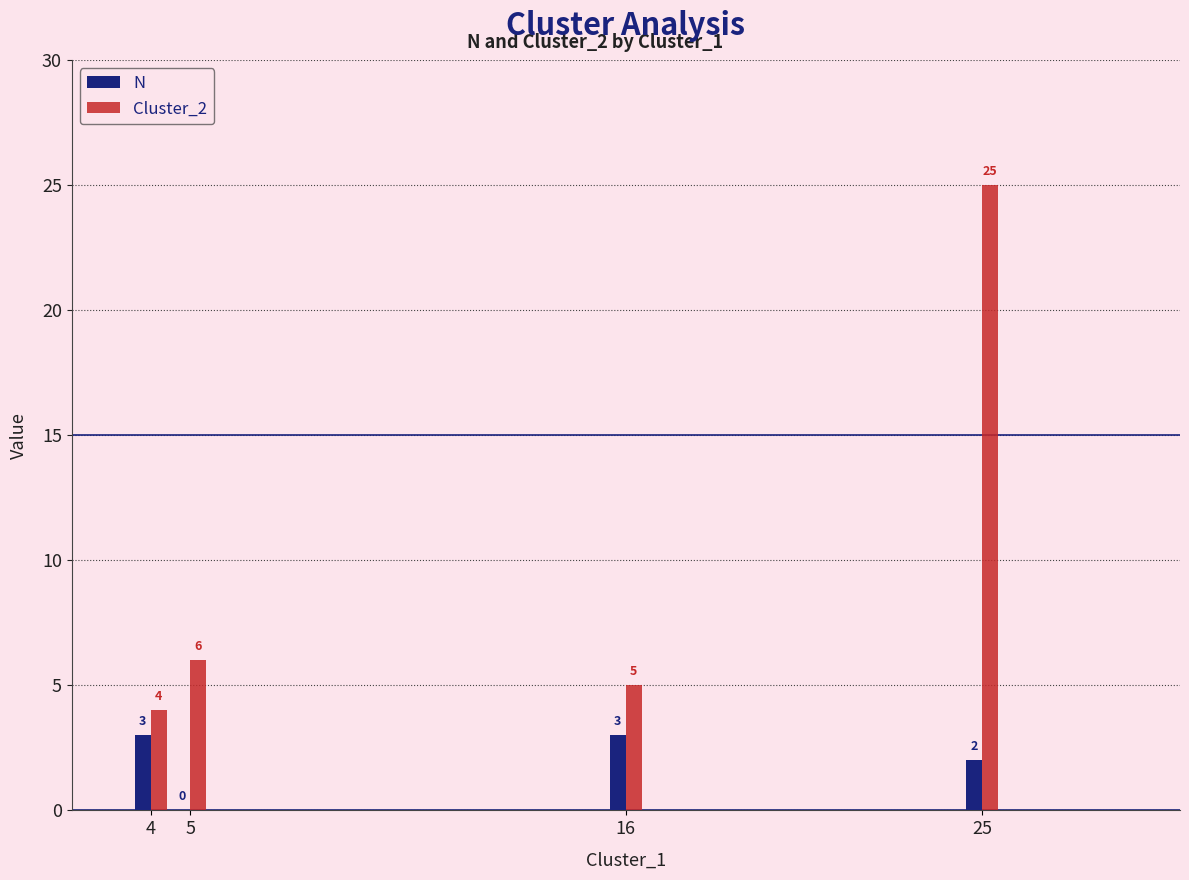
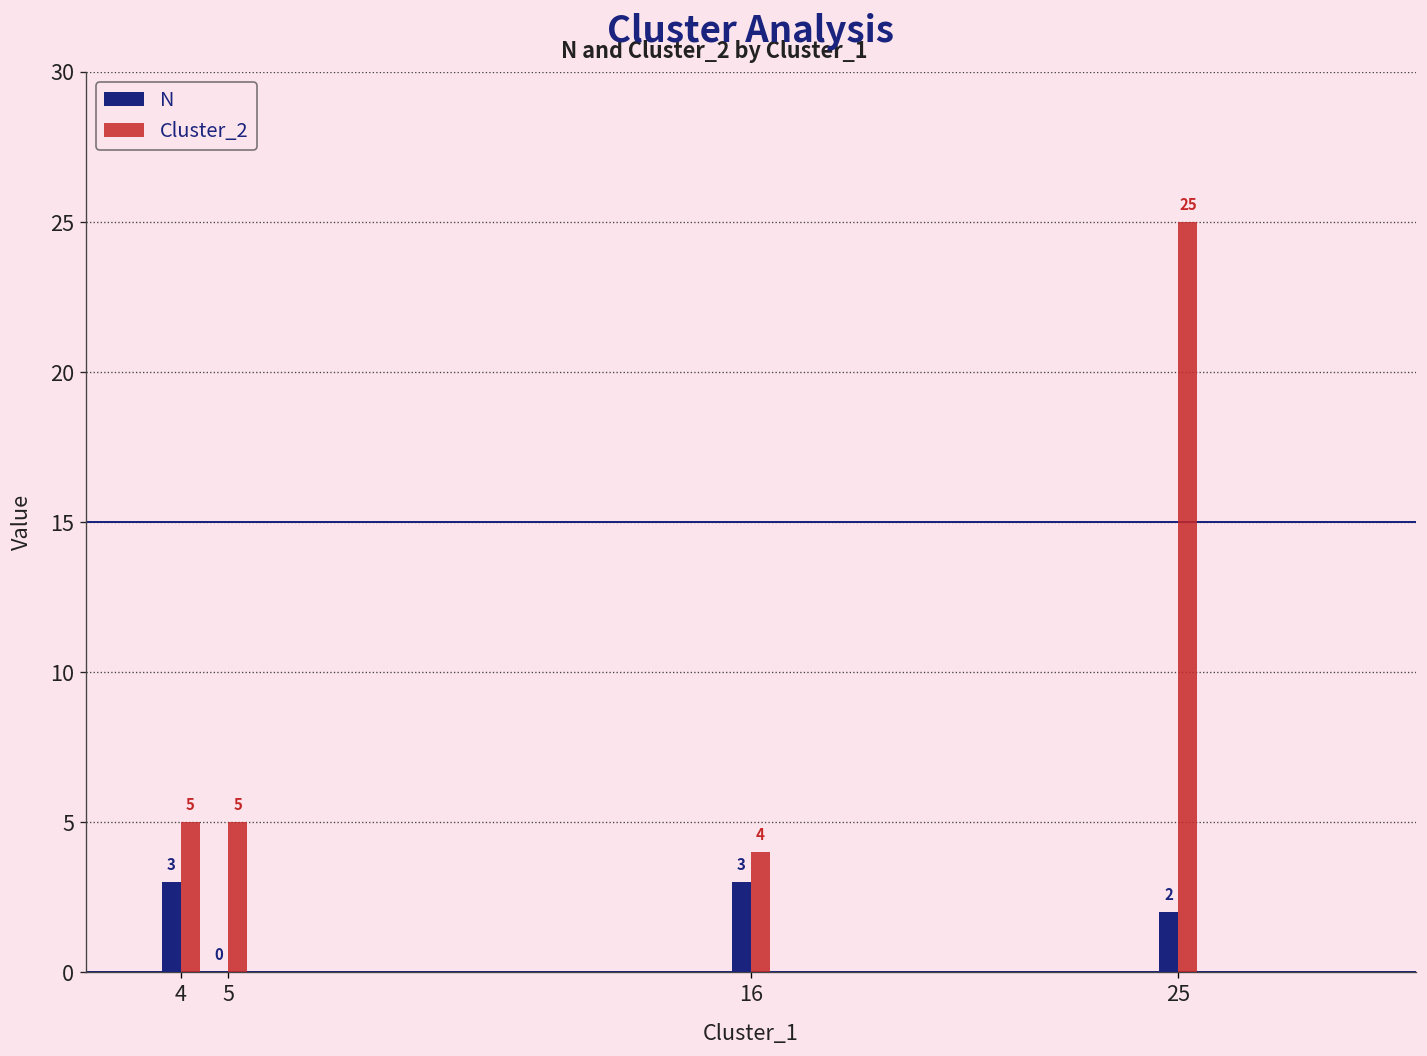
Cluster_2, 4: 4 -> 5
Cluster_2, 5: 6 -> 5
Cluster_2, 16: 5 -> 4
